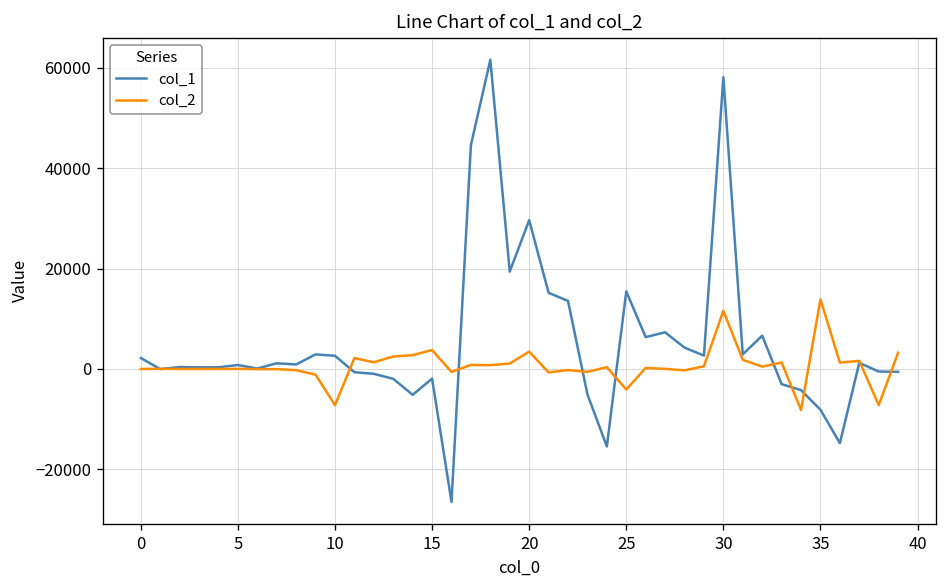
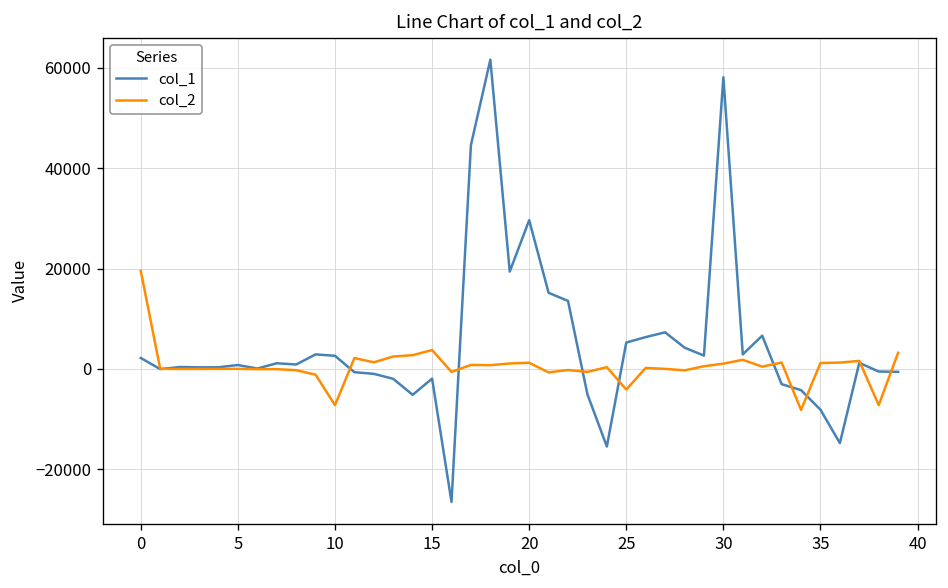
col_2, 0: 0 -> 20000
col_2, 20: 3000 -> 1000
col_1, 25: 15000 -> 5000
col_2, 30: 12000 -> 1000
col_2, 35: 14000 -> 1000
